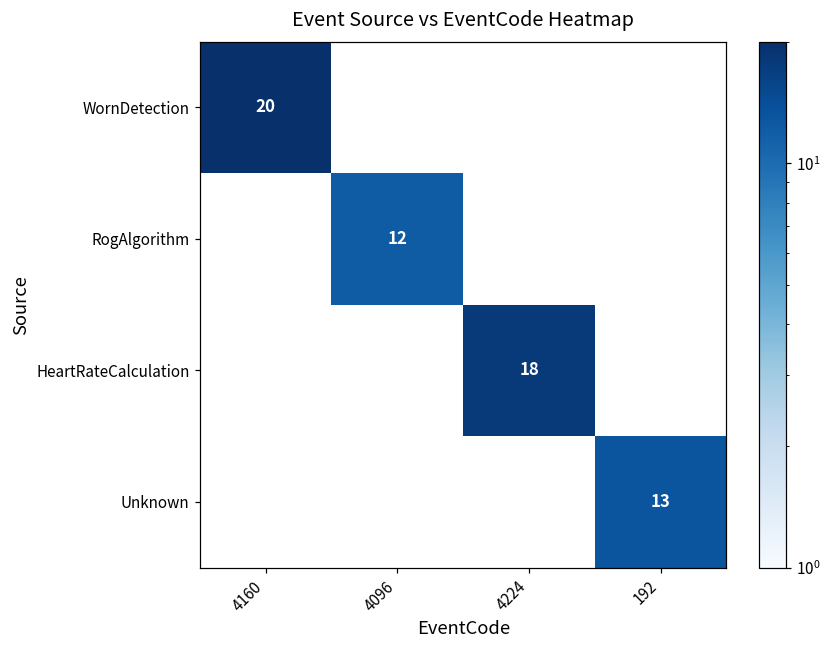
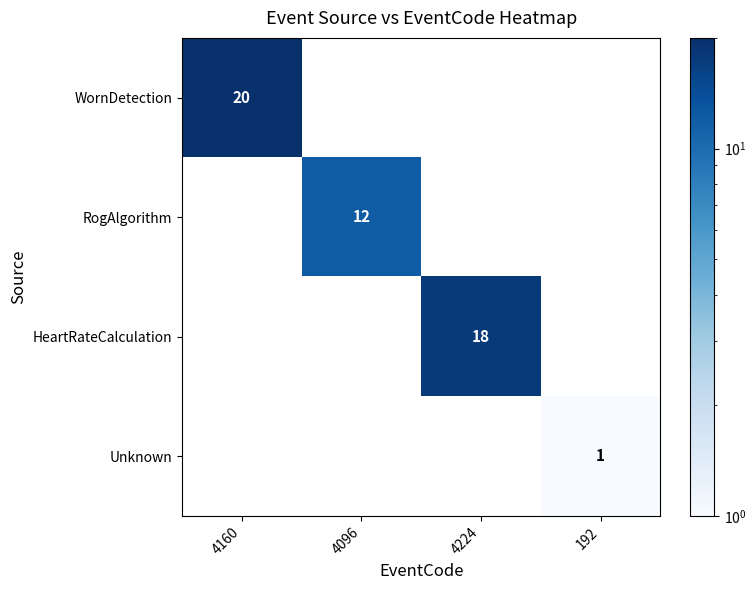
Unknown, 192: 13 -> 1
